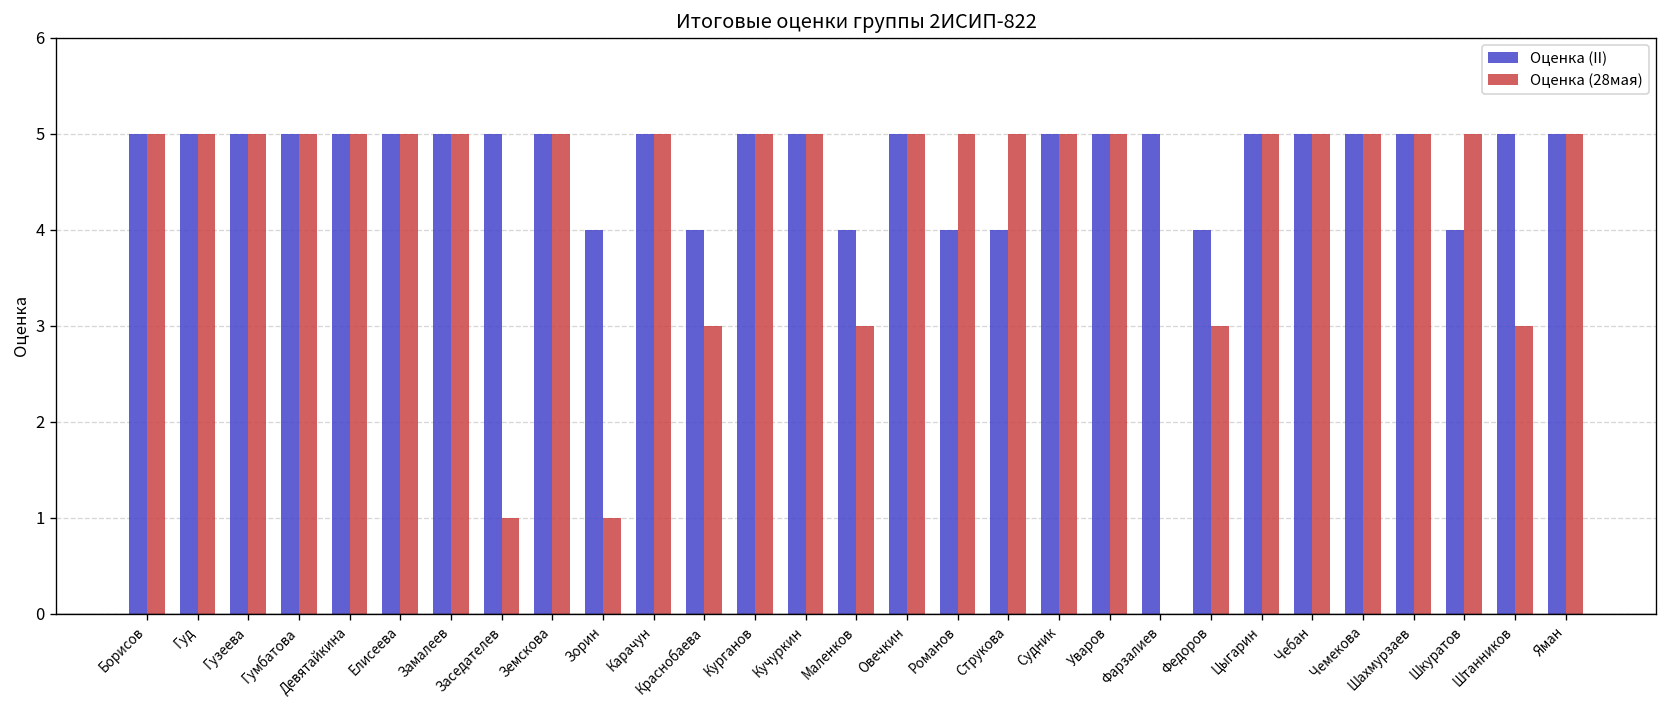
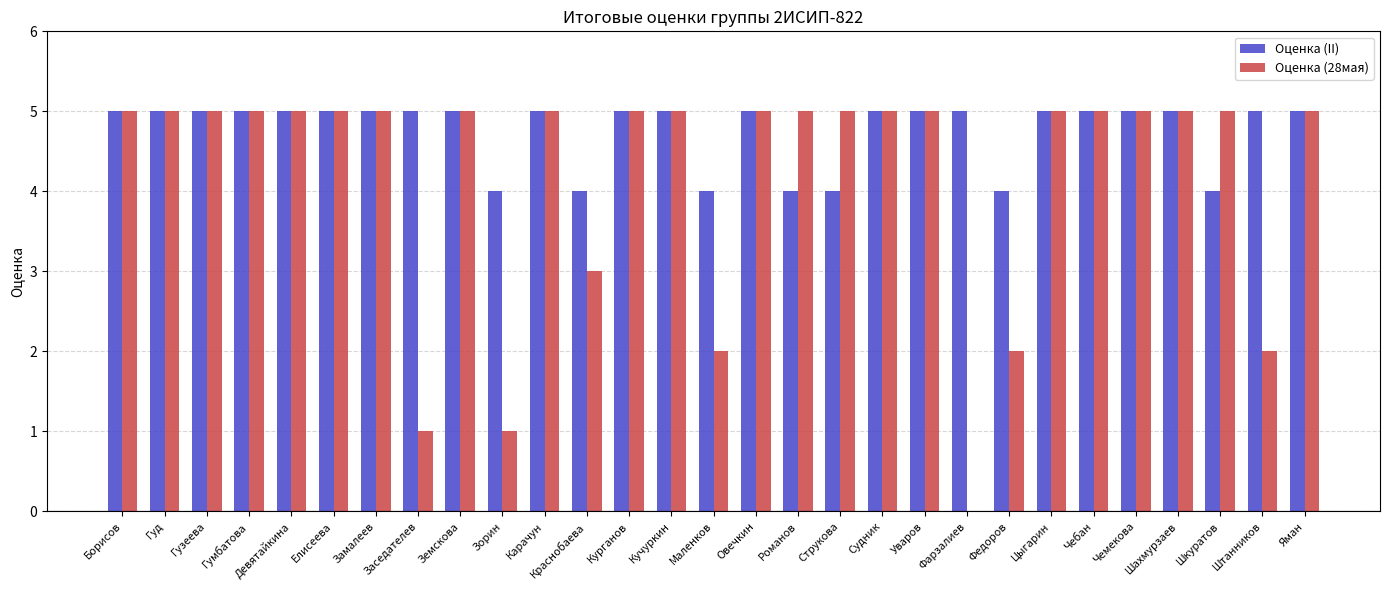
Оценка (28мая), Маленков: 3 -> 2
Оценка (28мая), Федоров: 3 -> 2
Оценка (28мая), Штанников: 3 -> 2
